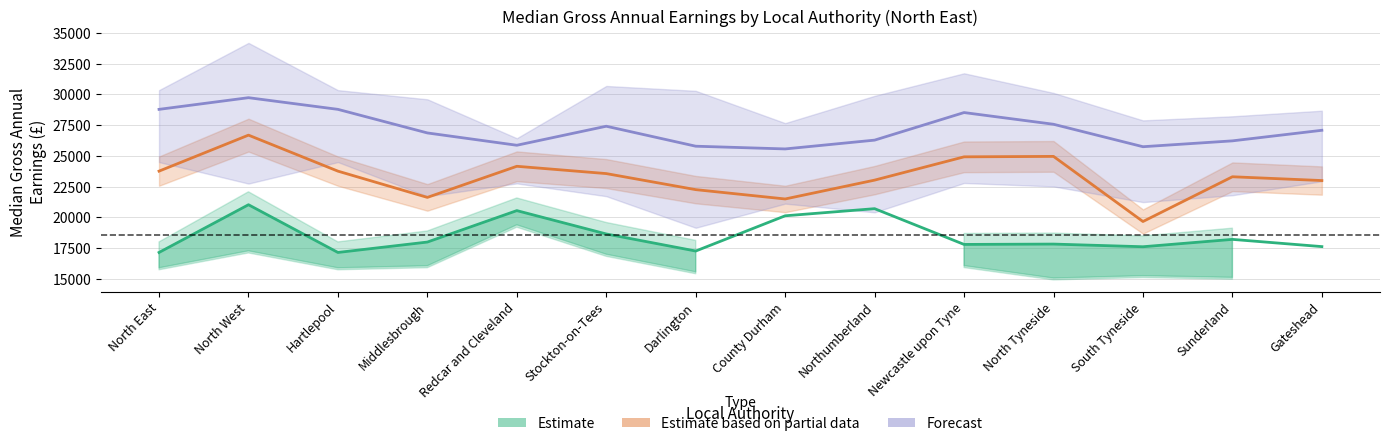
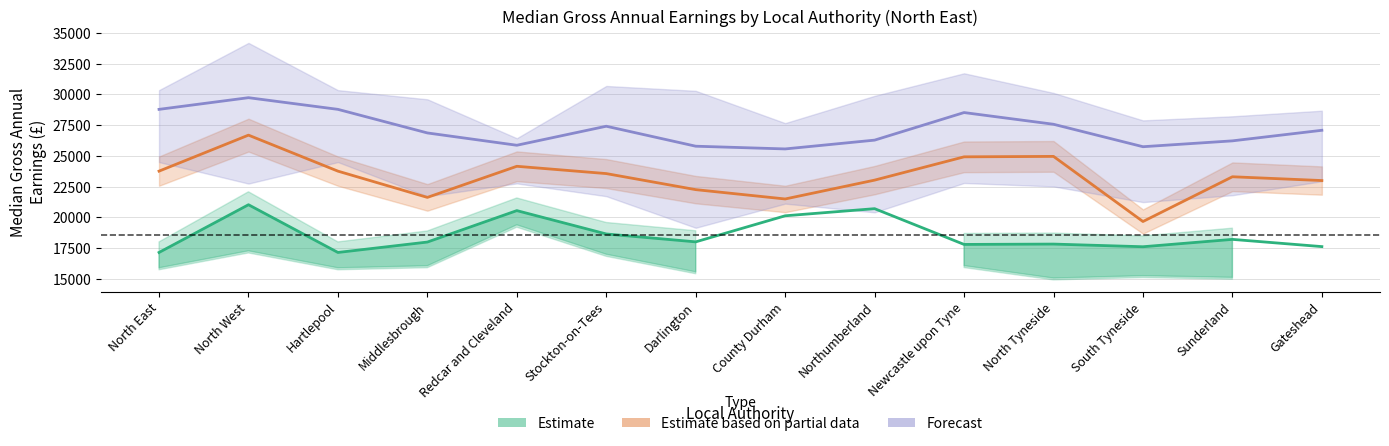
Estimate, Darlington: 17300 -> 18000
